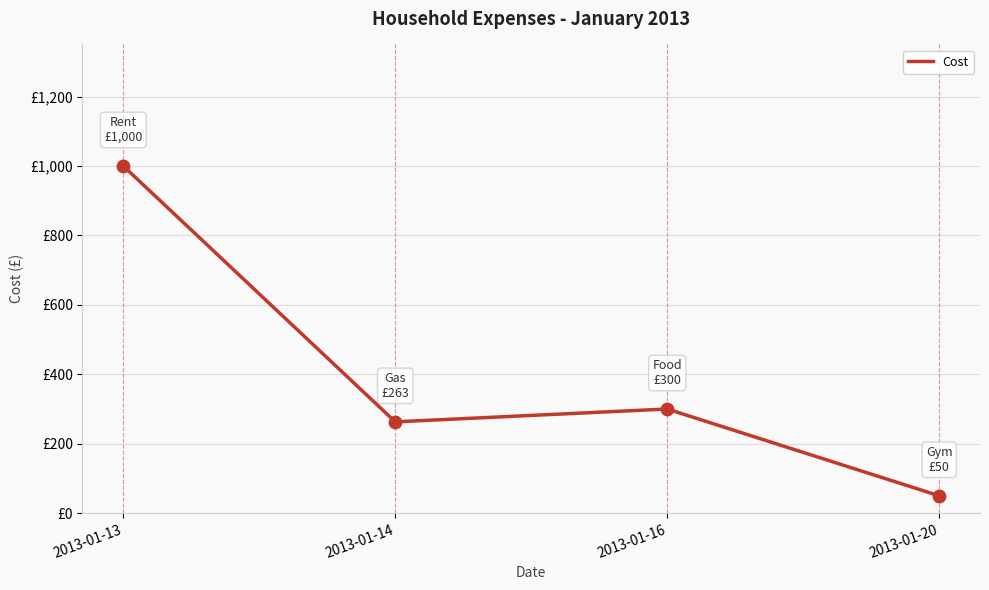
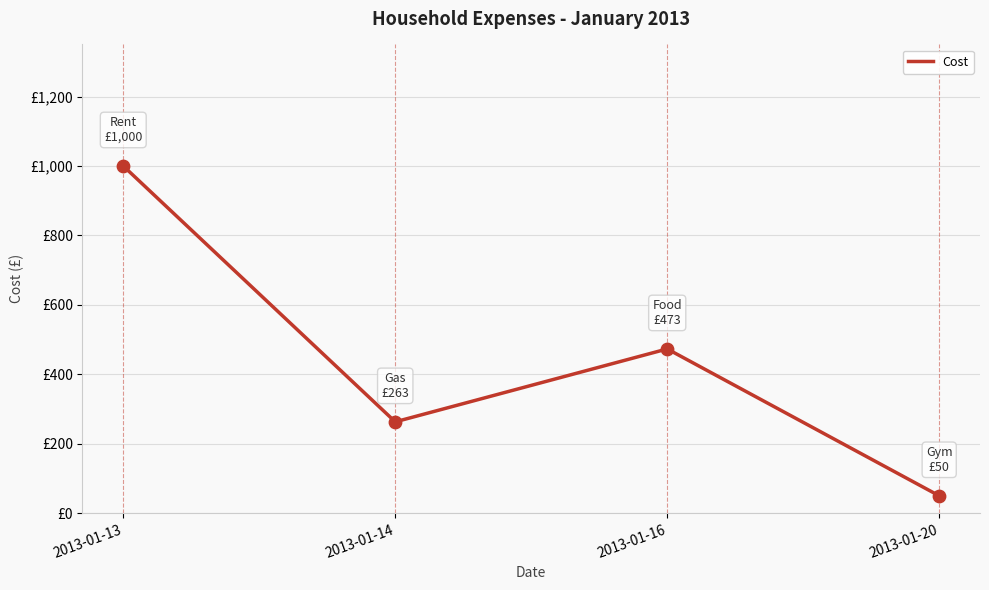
2013-01-16: £300 -> £473
